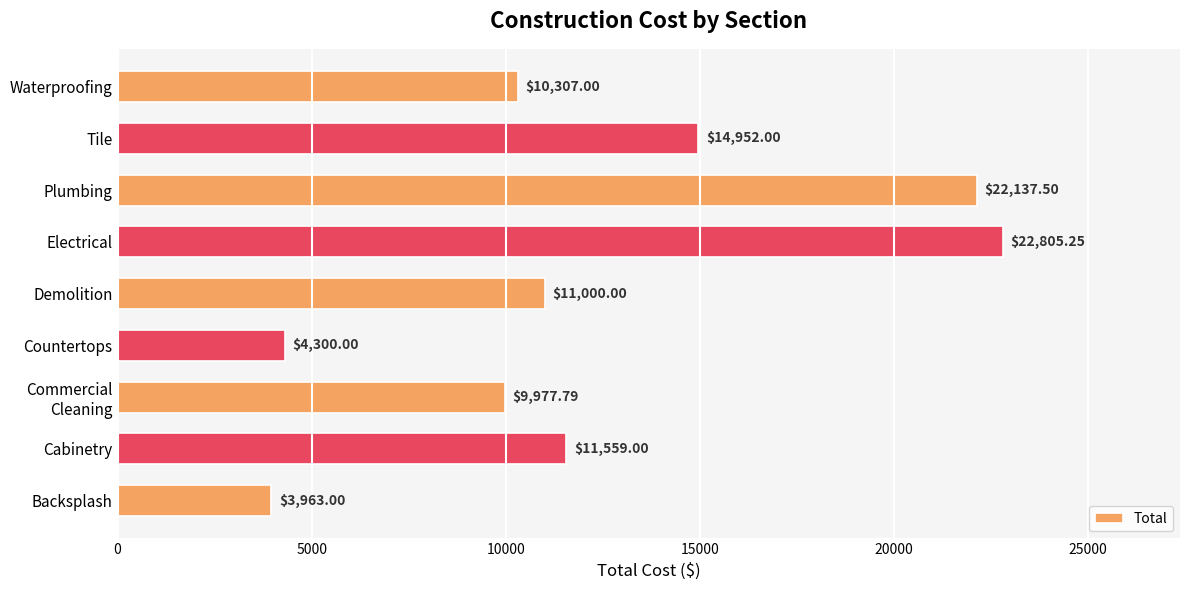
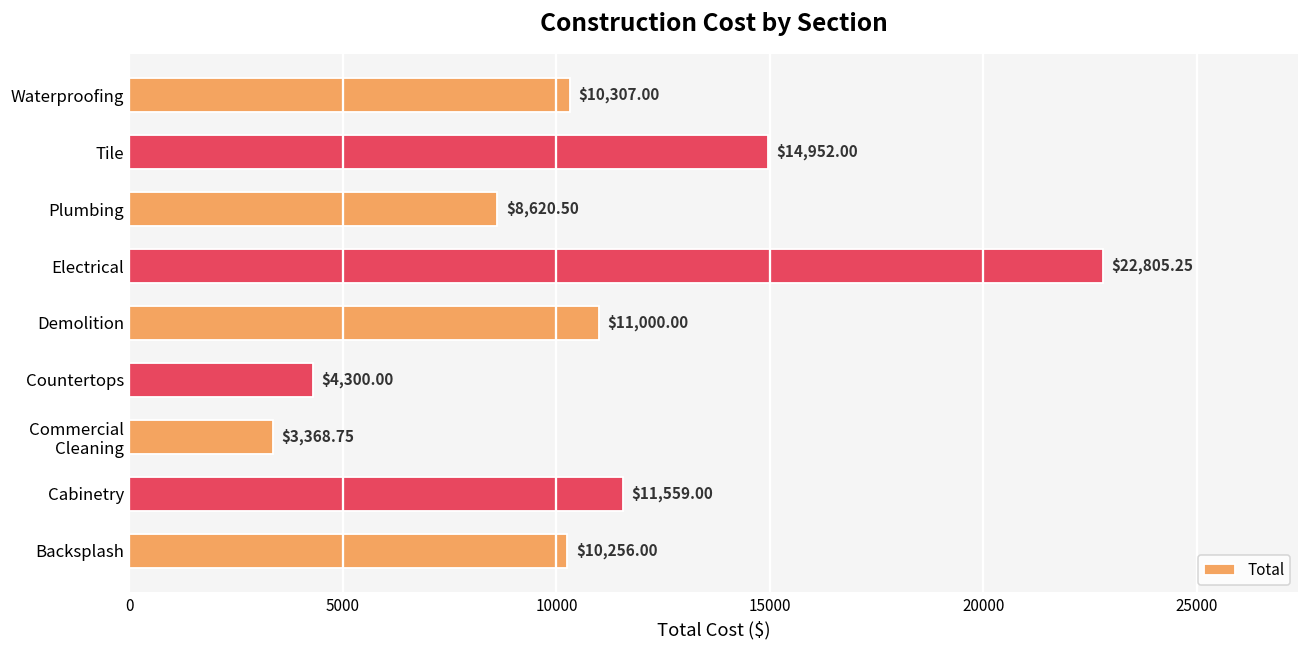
Plumbing: $22,137.50 -> $8,620.50
Commercial Cleaning: $9,977.79 -> $3,368.75
Backsplash: $3,963.00 -> $10,256.00
